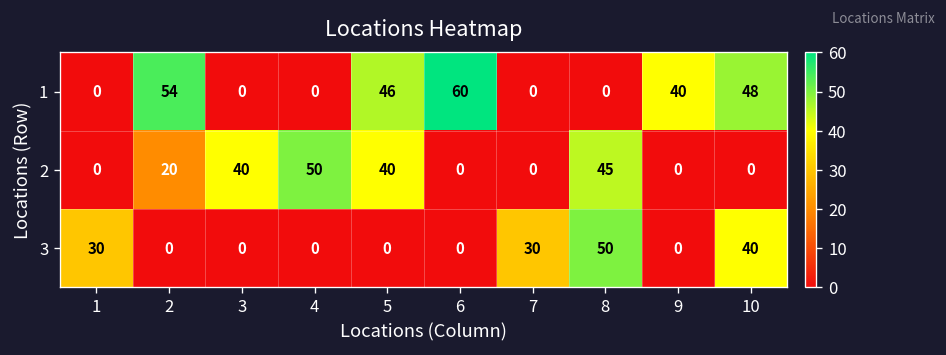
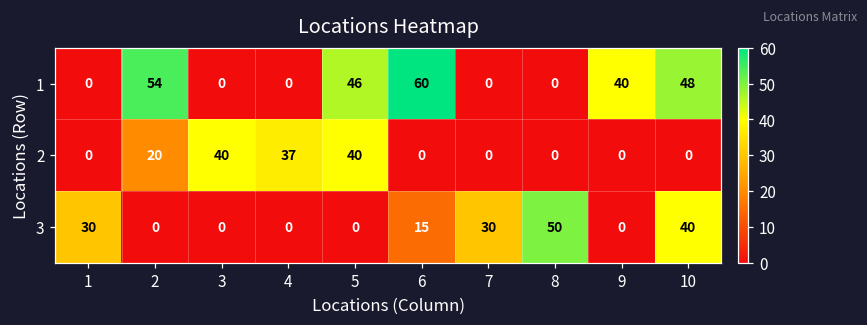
2, 4: 50 -> 37
2, 8: 45 -> 0
3, 6: 0 -> 15
